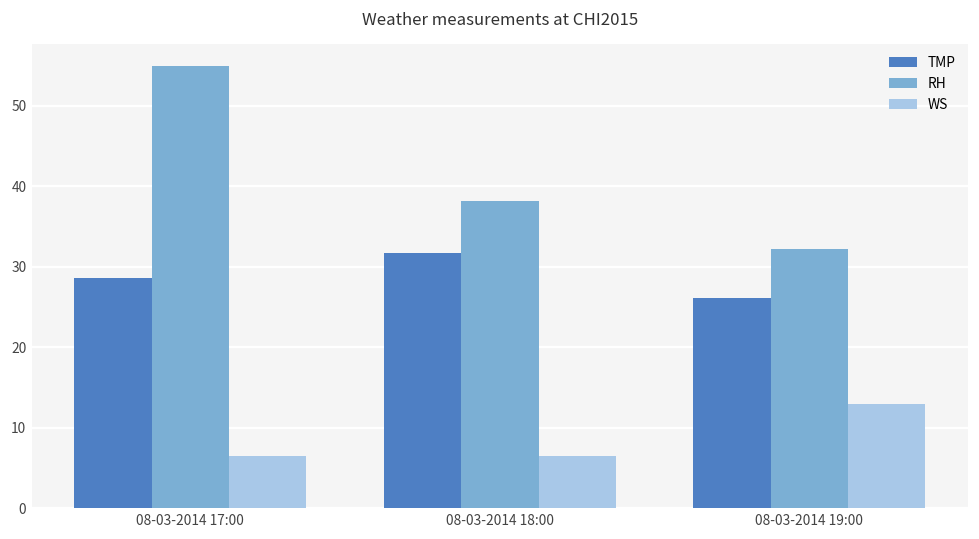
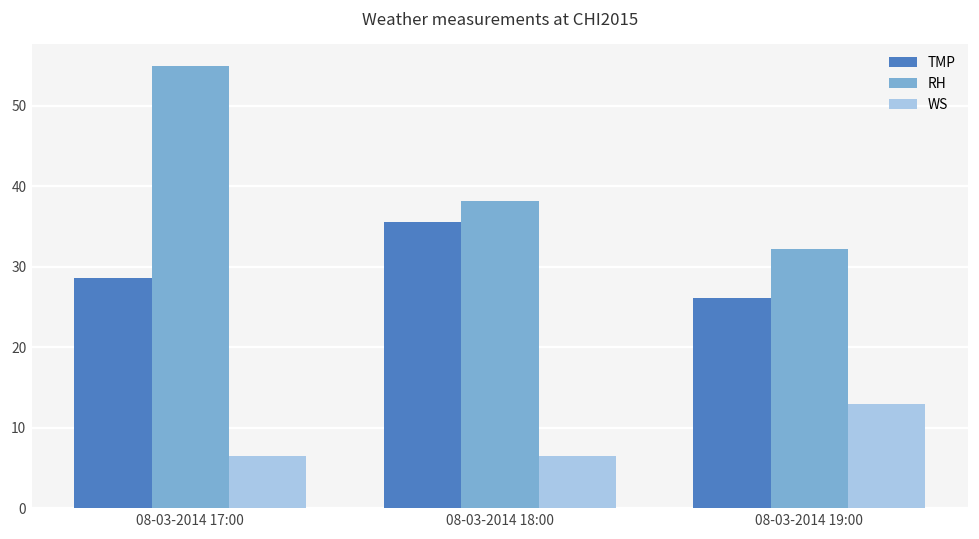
TMP, 08-03-2014 18:00: 32 -> 36
